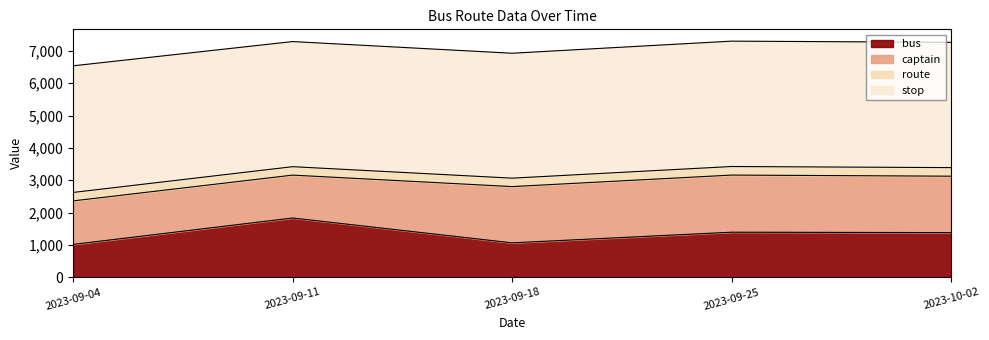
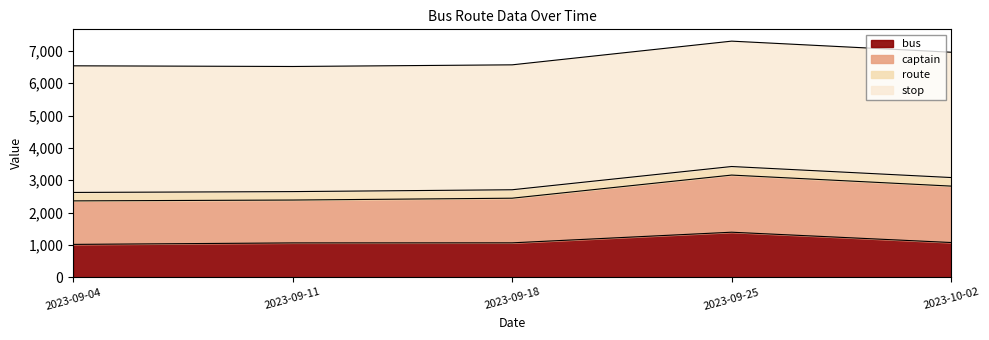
bus, 2023-09-11: 1,800 -> 1,100
captain, 2023-09-18: 1,700 -> 1,400
bus, 2023-10-02: 1,400 -> 1,100
